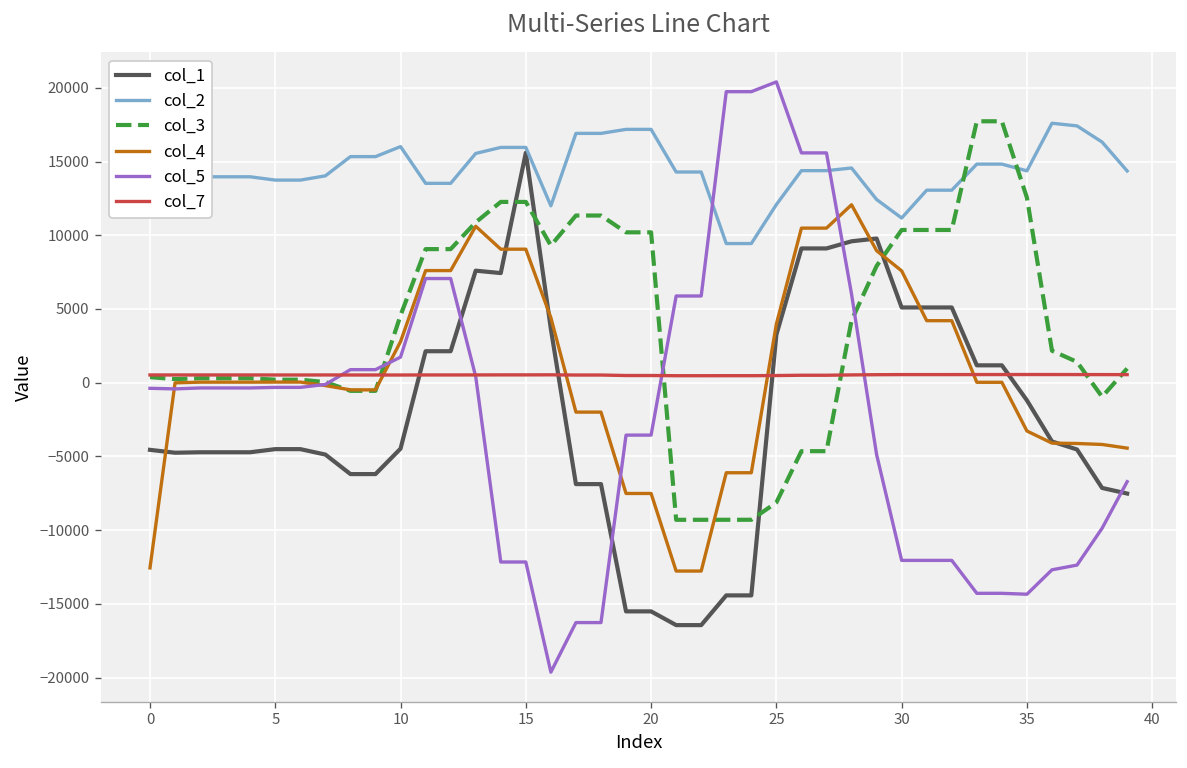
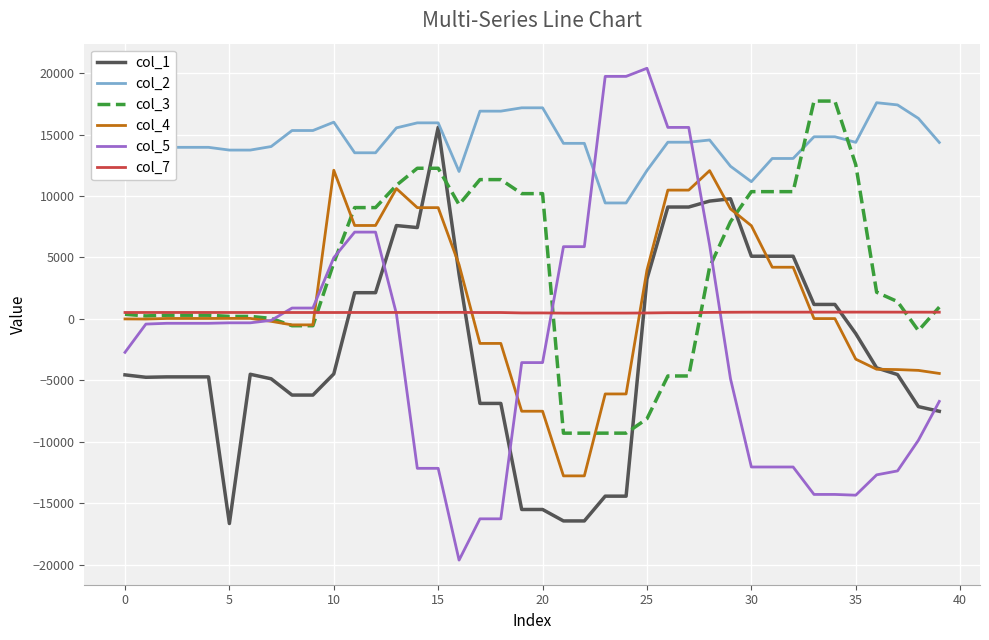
col_4, 0: -12600 -> 0
col_5, 0: -400 -> -2700
col_1, 5: -4500 -> -16700
col_4, 10: 2800 -> 12100
col_5, 10: 1700 -> 5000
